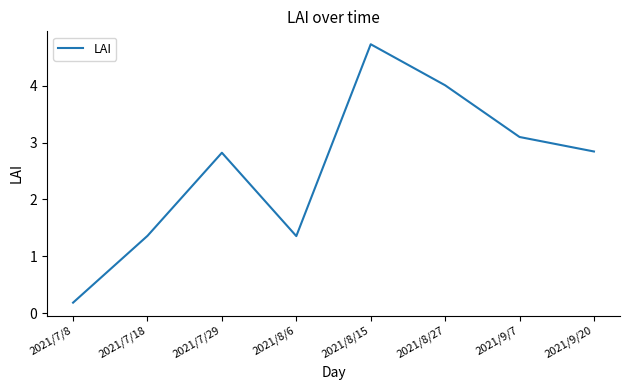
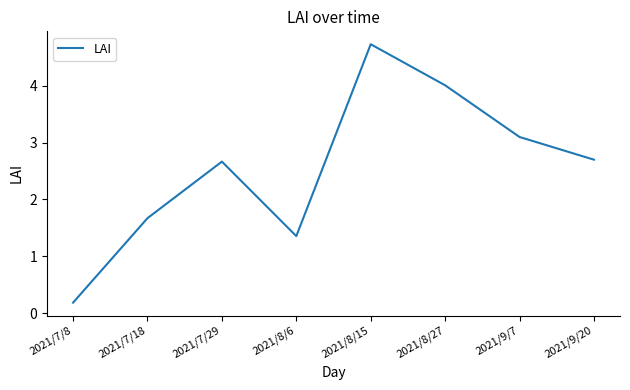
2021/7/18: 1.4 -> 1.7
2021/7/29: 2.8 -> 2.7
2021/9/20: 2.8 -> 2.7
